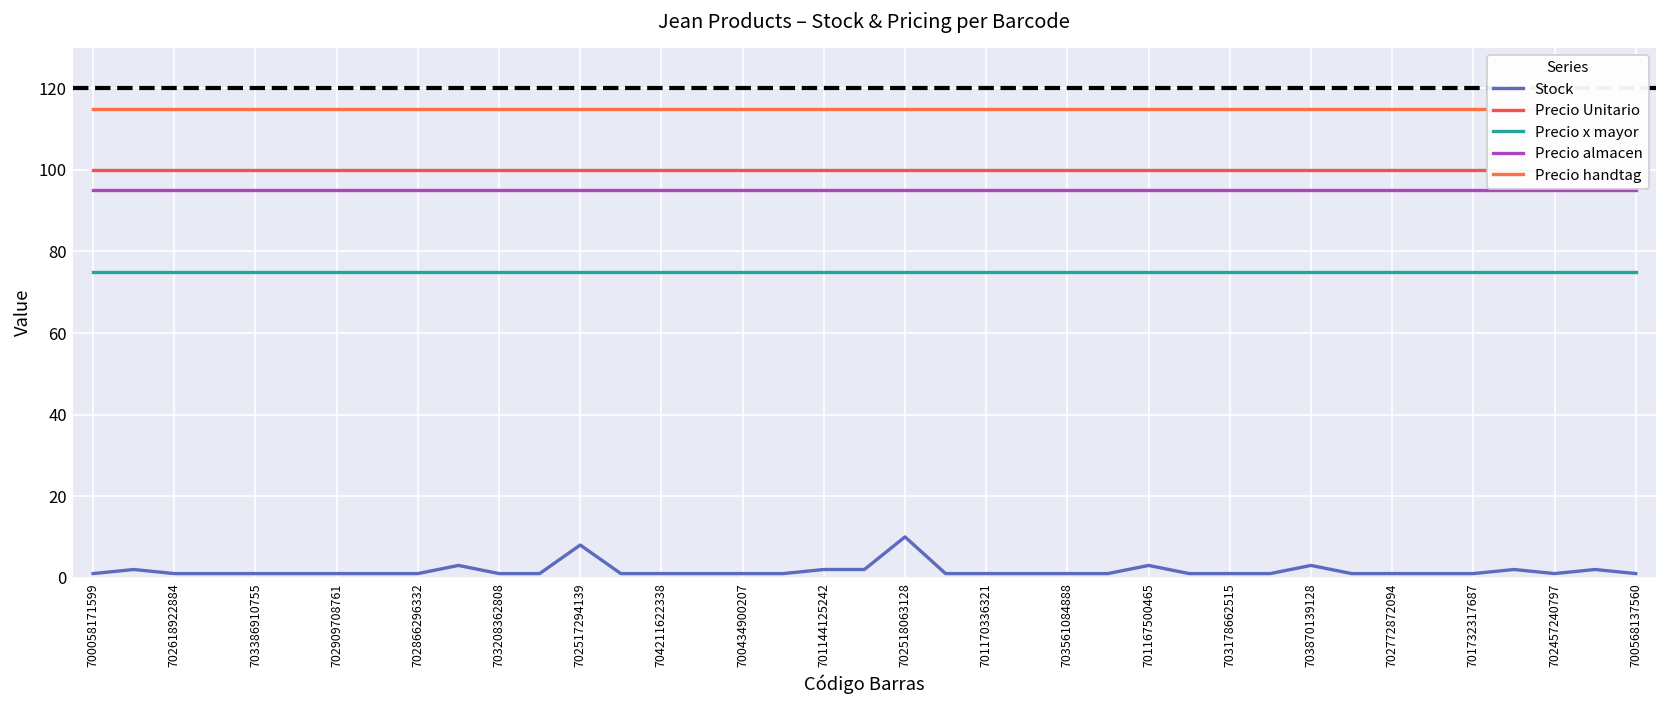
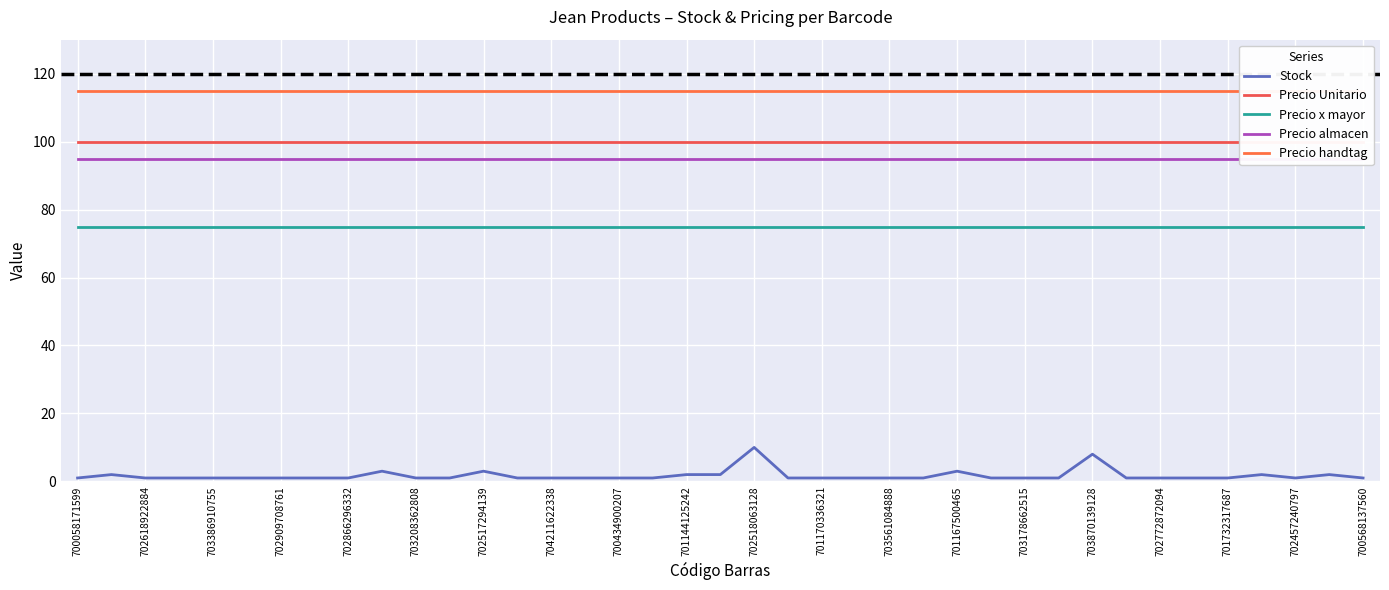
Stock, 702517294139: 8 -> 3
Stock, 703870139128: 3 -> 8
